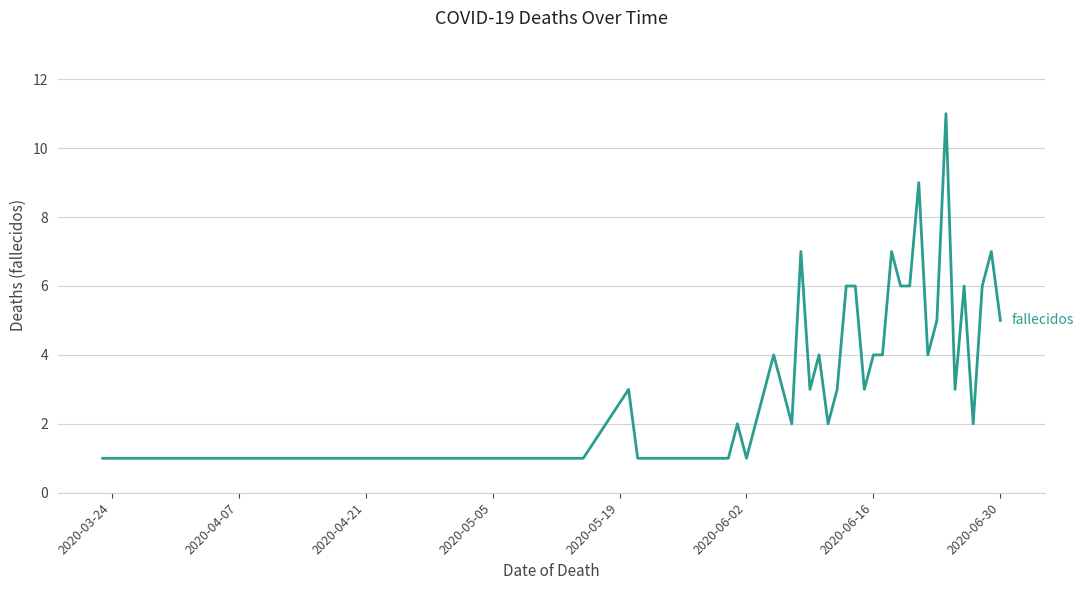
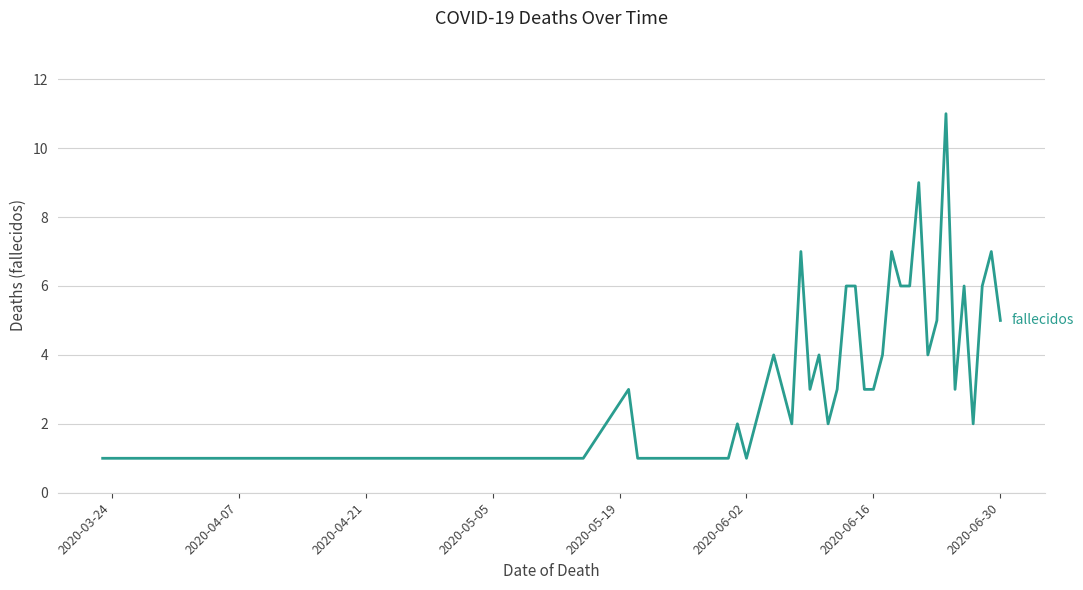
2020-06-16: 4 -> 3
